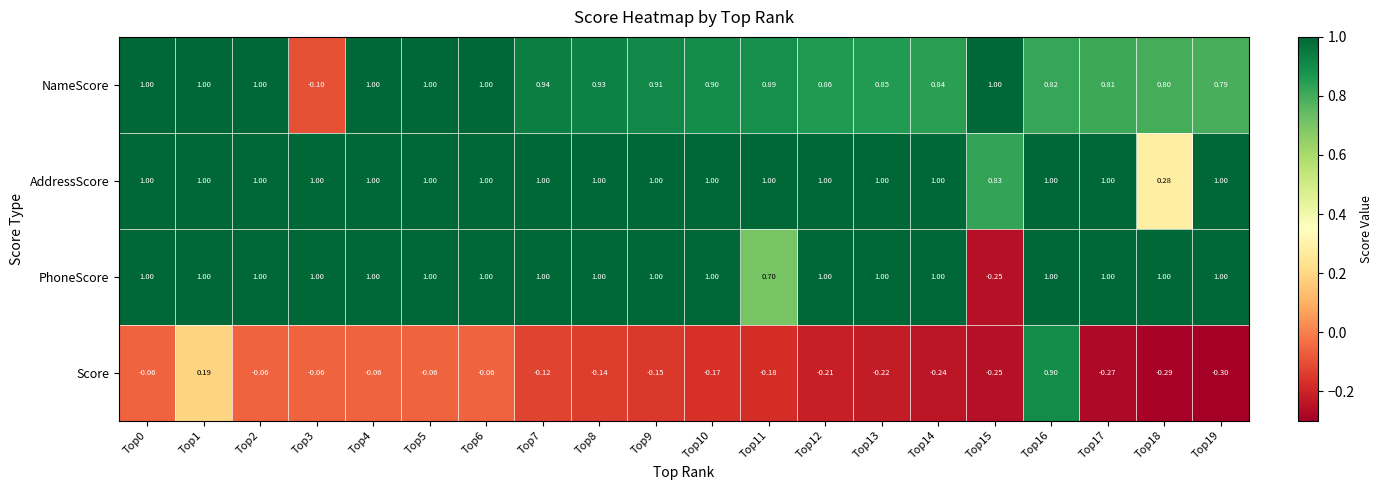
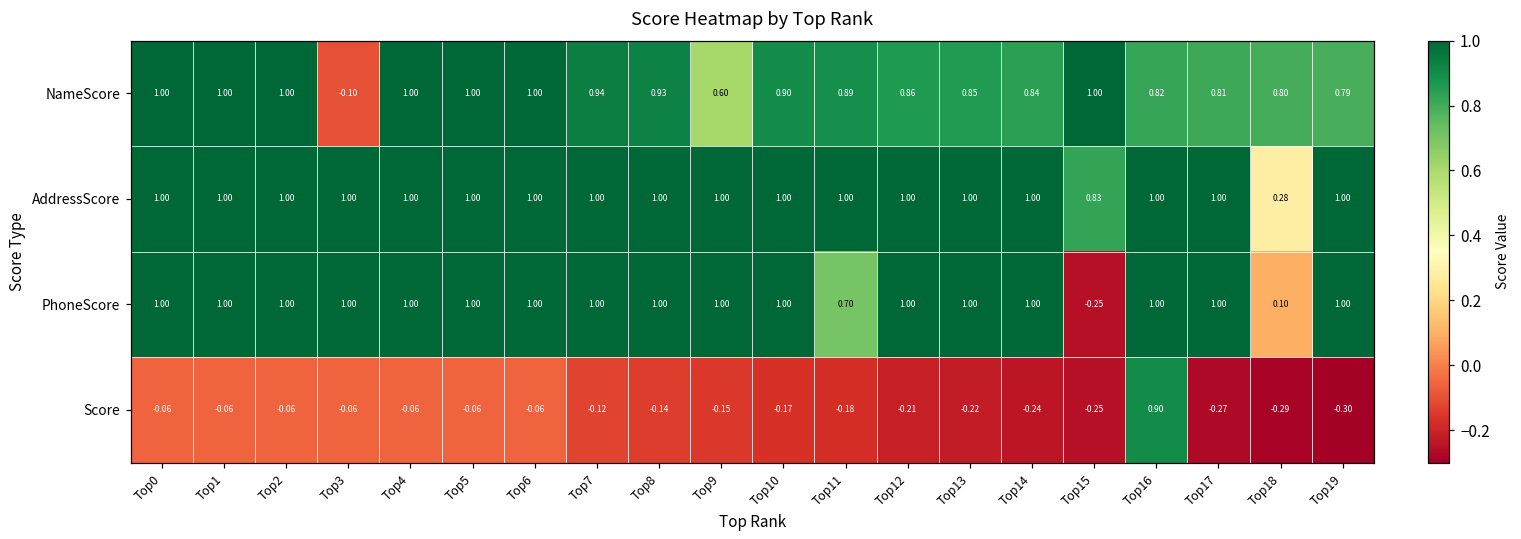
NameScore, Top9: 0.91 -> 0.60
PhoneScore, Top18: 1.00 -> 0.10
Score, Top1: 0.19 -> -0.06
